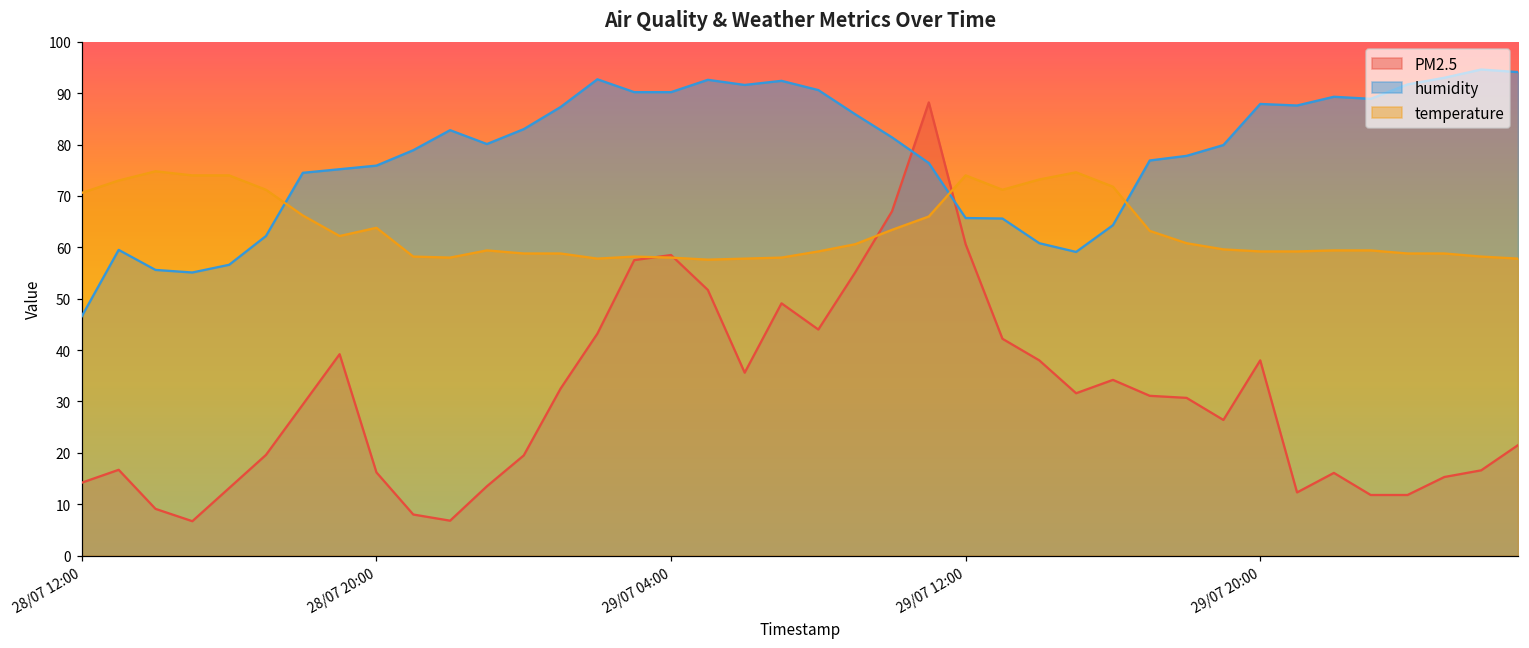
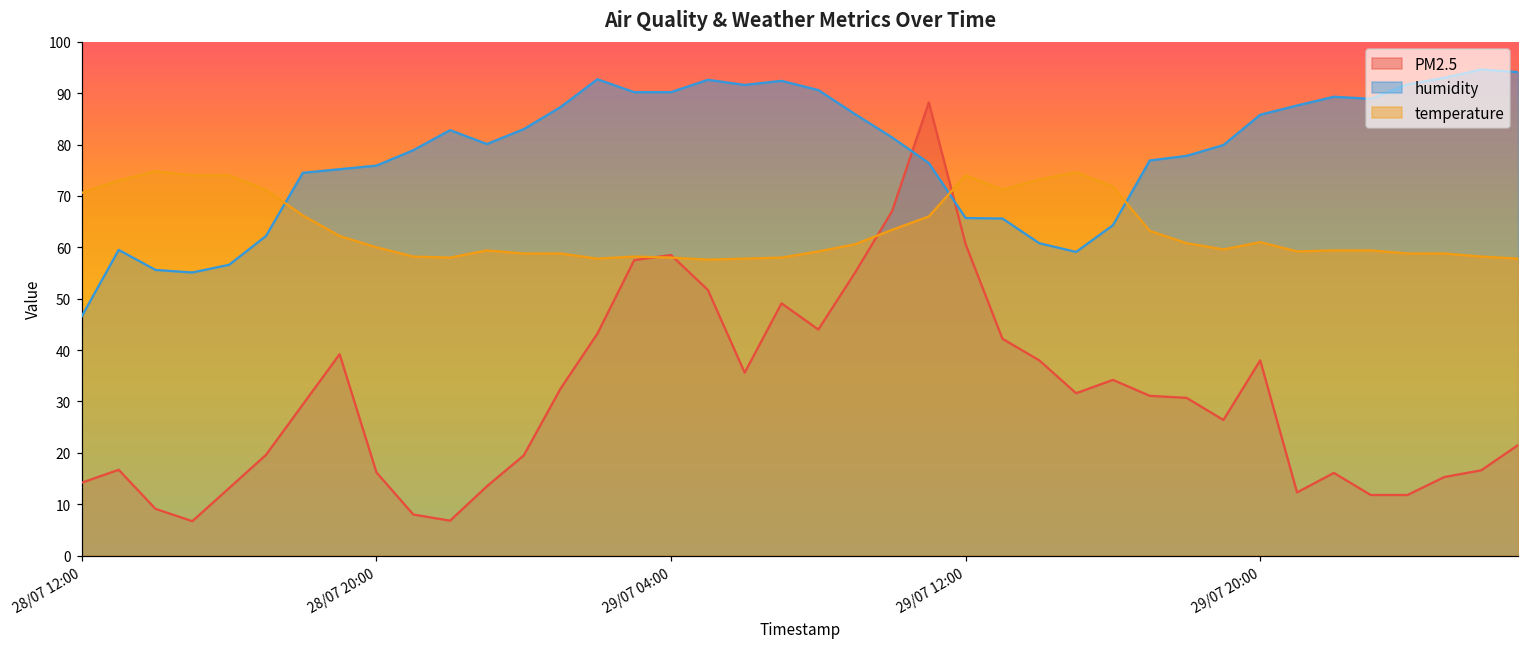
temperature, 28/07 20:00: 64 -> 60
humidity, 29/07 20:00: 88 -> 86
temperature, 29/07 20:00: 59 -> 61
